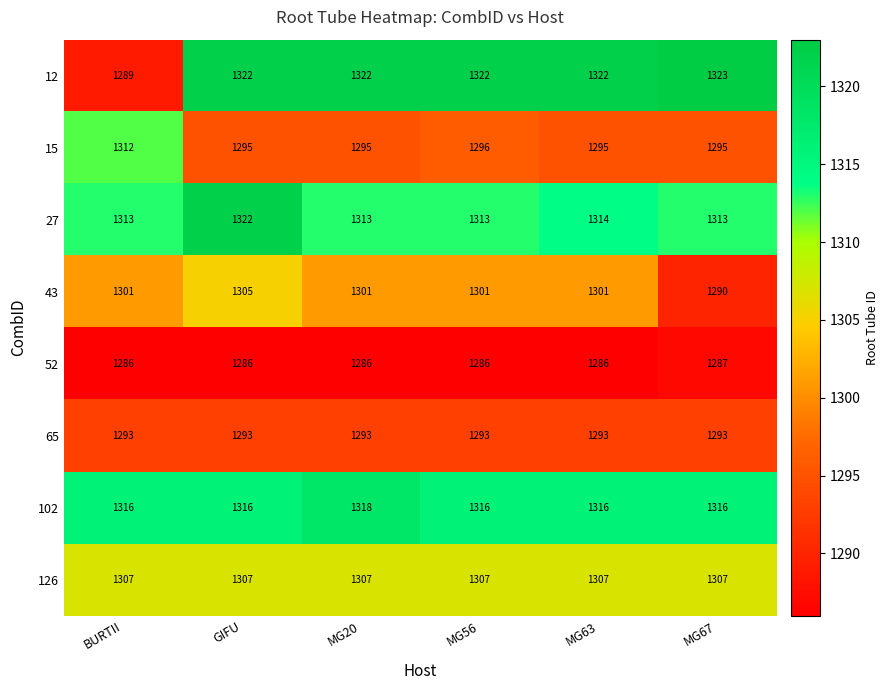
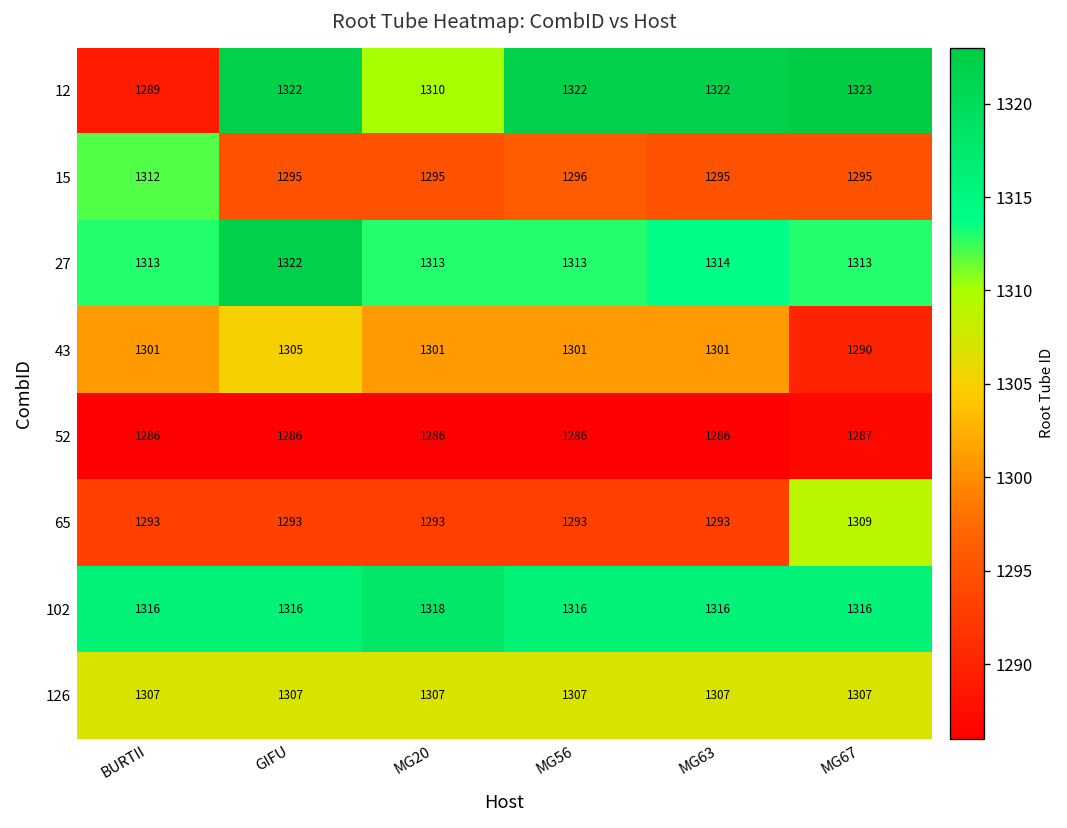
12, MG20: 1322 -> 1310
65, MG67: 1293 -> 1309
